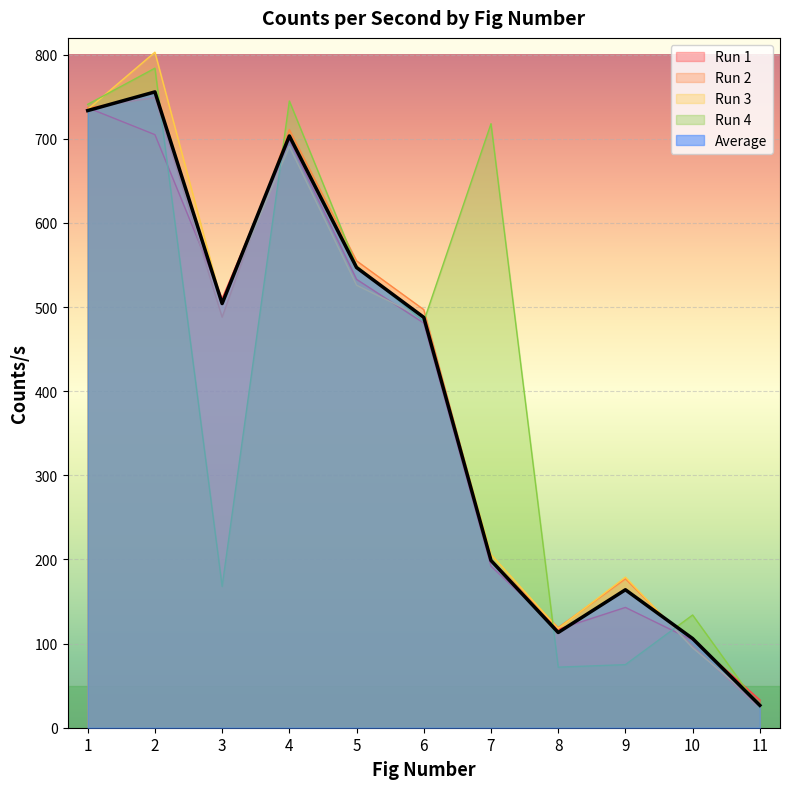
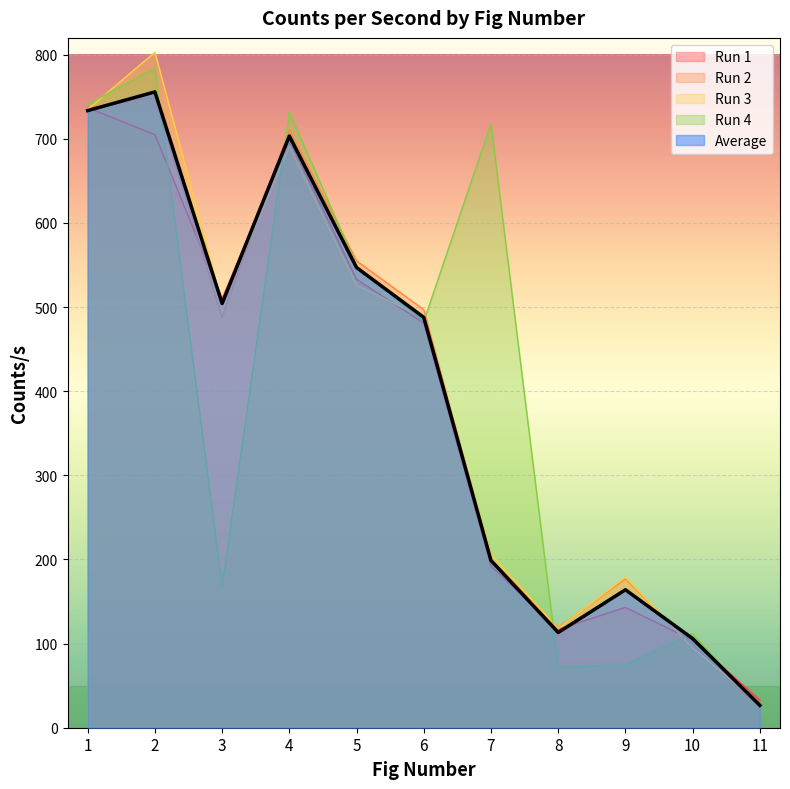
Run 4, 4: 750 -> 730
Run 4, 10: 130 -> 110
